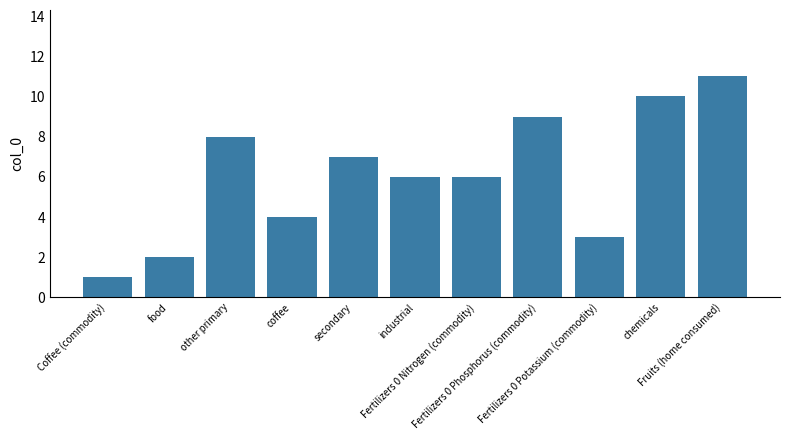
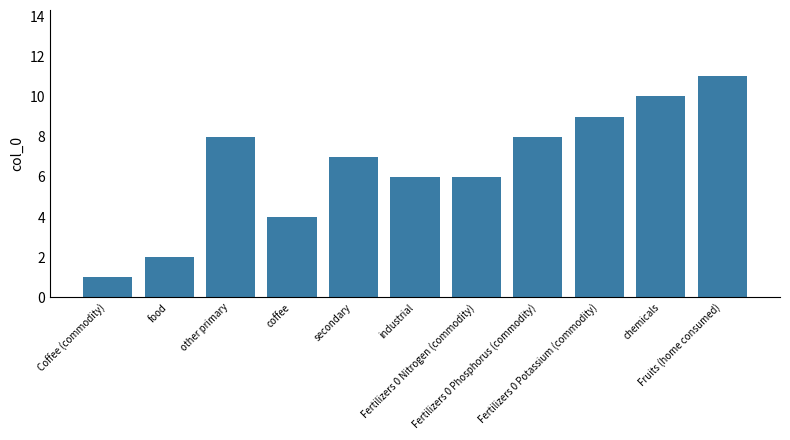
Fertilizers 0 Phosphorus (commodity): 9 -> 8
Fertilizers 0 Potassium (commodity): 3 -> 9
